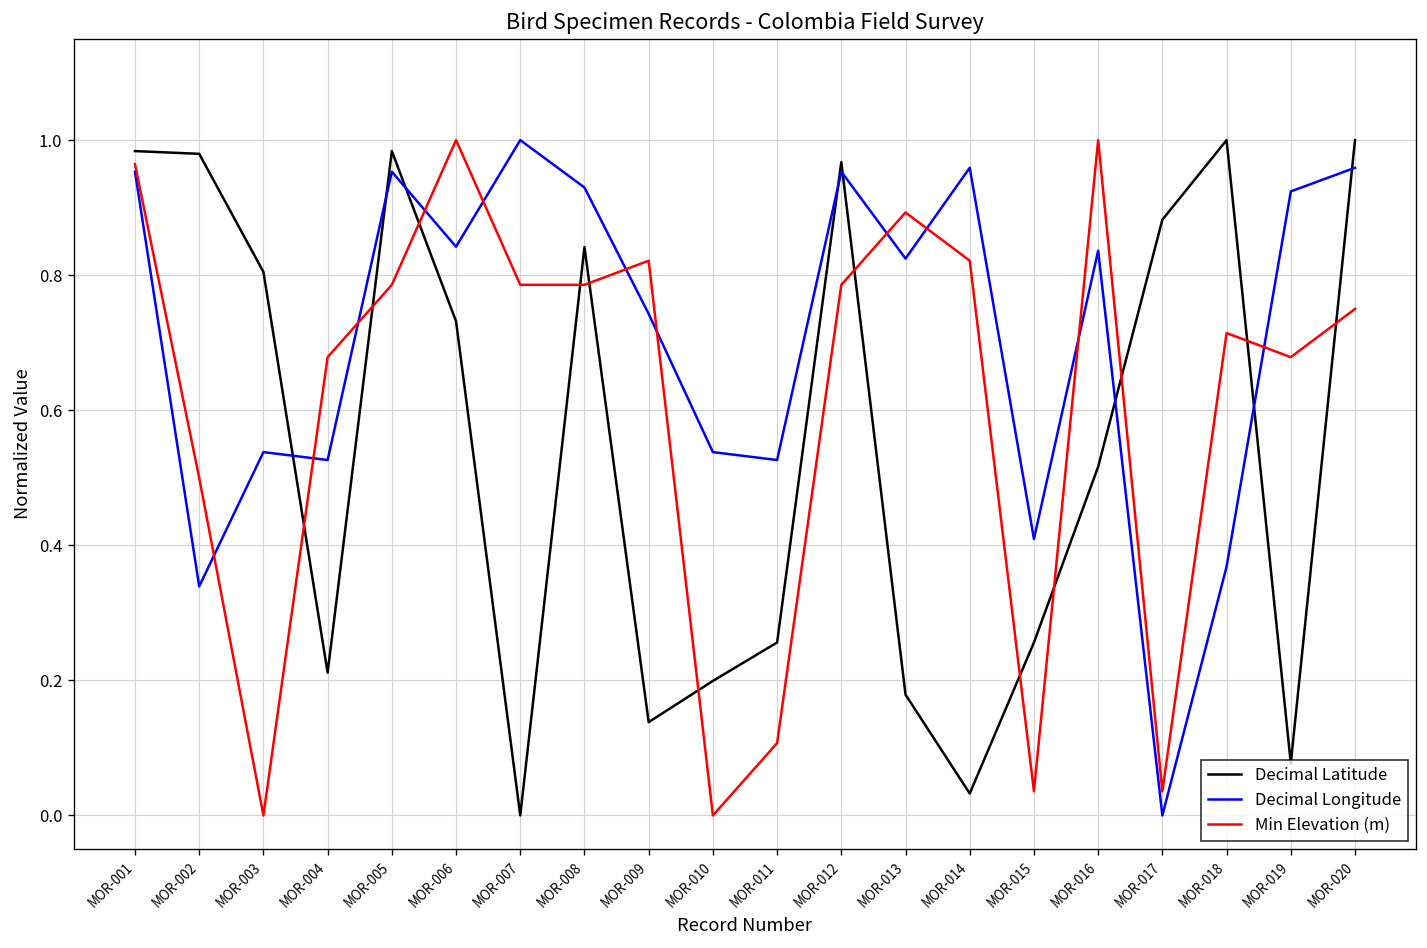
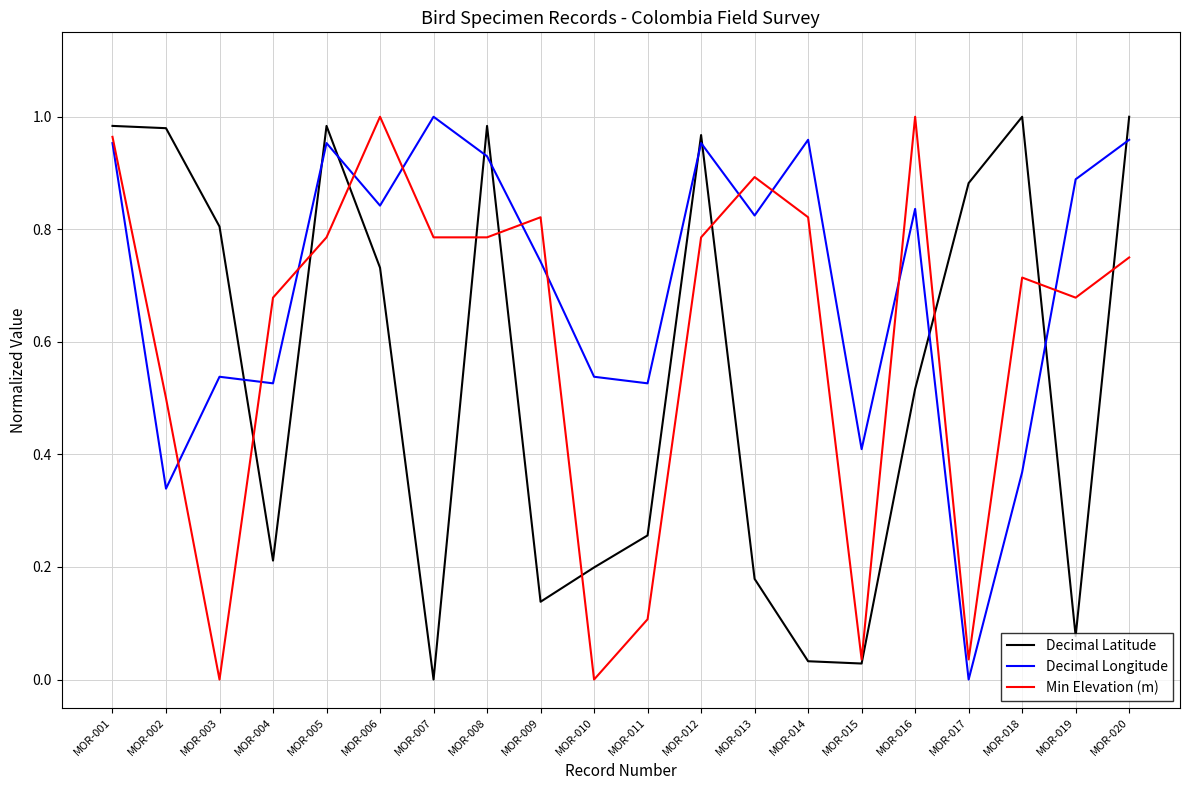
Decimal Latitude, MOR-008: 0.84 -> 0.98
Decimal Latitude, MOR-015: 0.26 -> 0.03
Decimal Longitude, MOR-019: 0.92 -> 0.89
